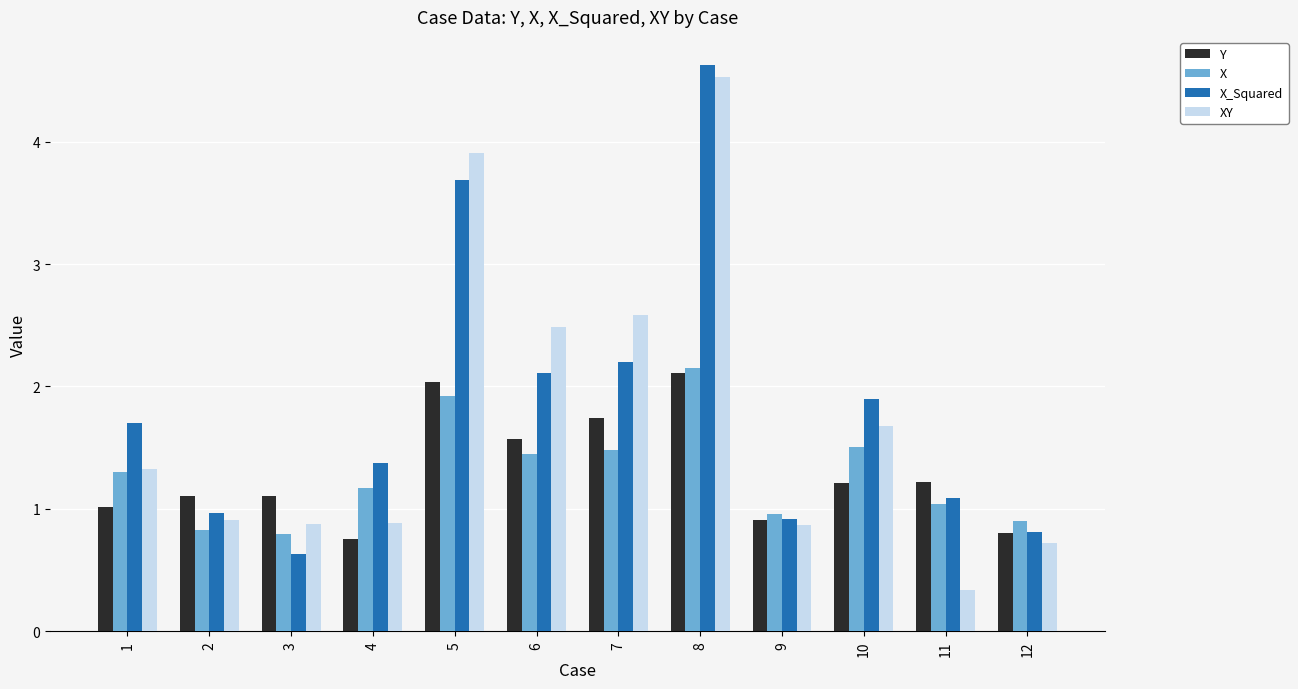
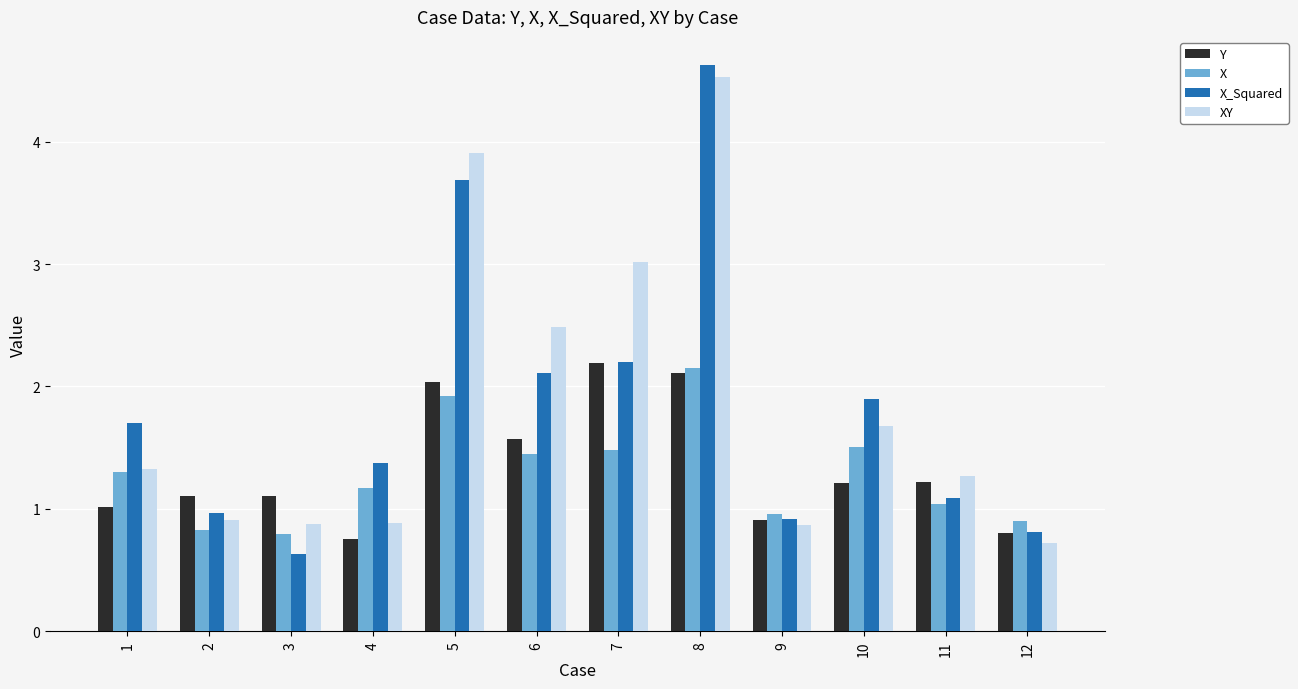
Y, 7: 1.74 -> 2.19
XY, 7: 2.58 -> 3.02
XY, 11: 0.33 -> 1.27
